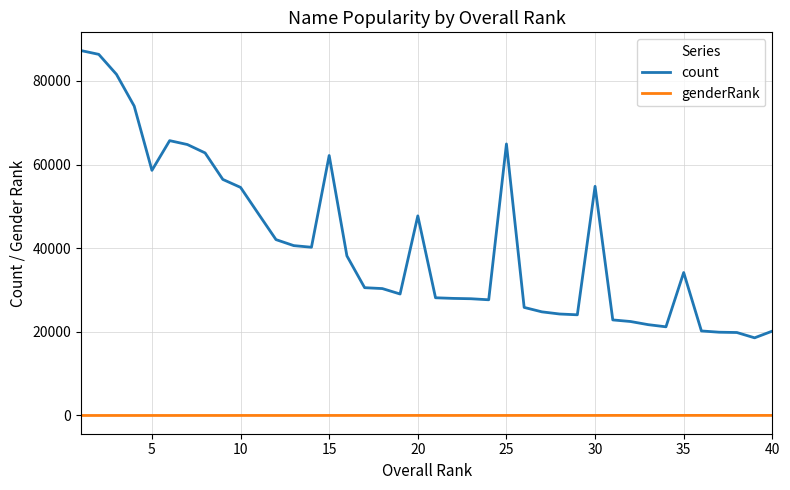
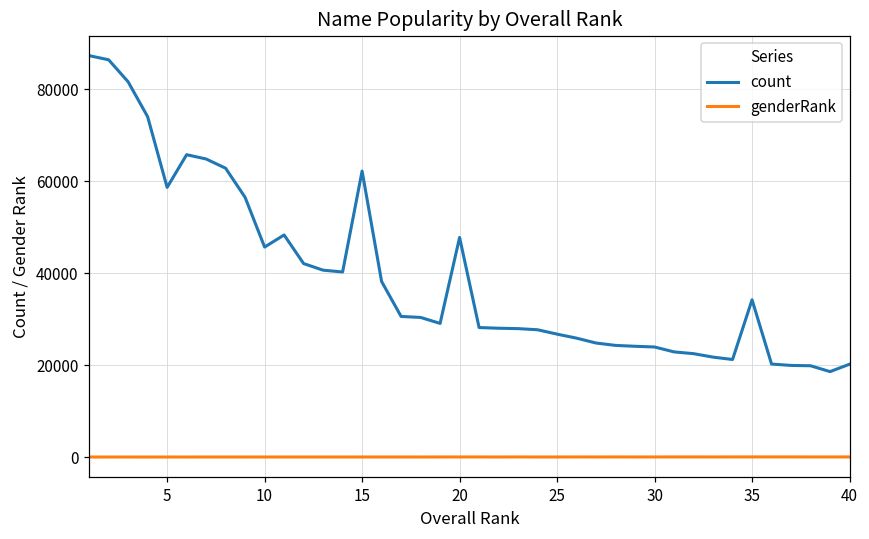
count, 10: 55000 -> 46000
count, 25: 65000 -> 27000
count, 30: 55000 -> 24000
